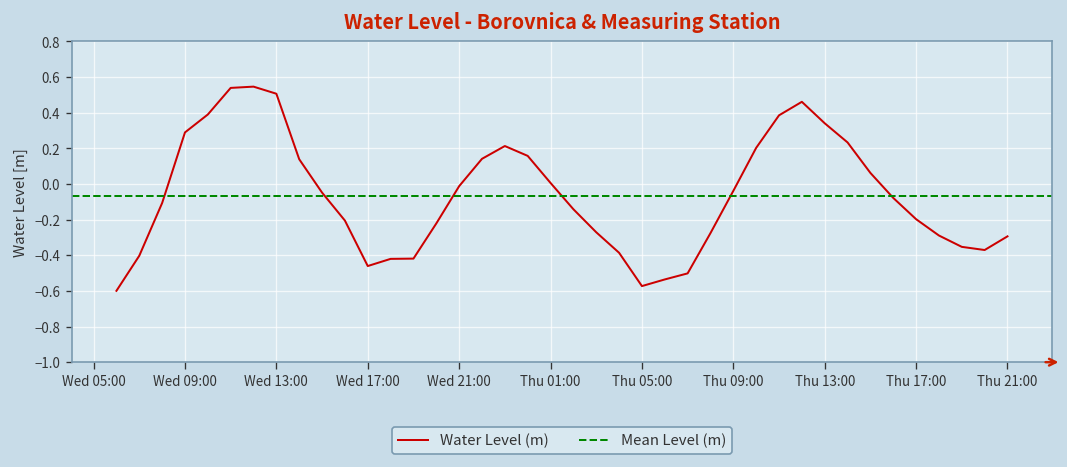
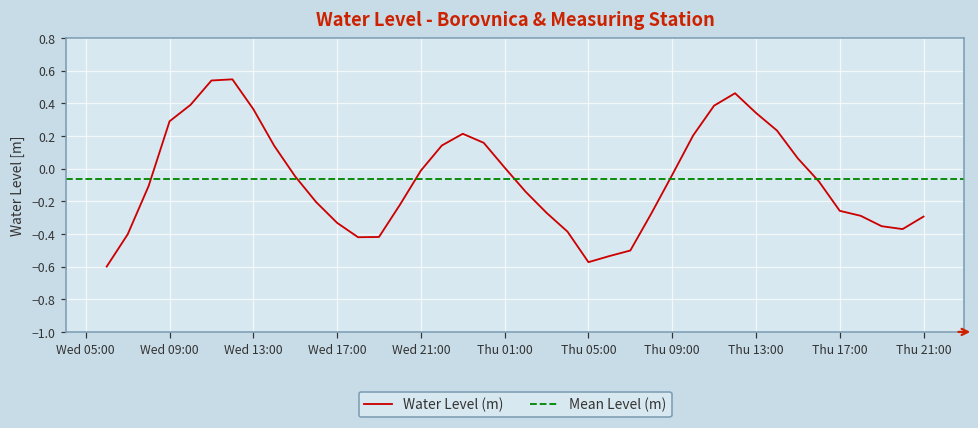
Wed 13:00: 0.51 -> 0.36
Wed 17:00: -0.46 -> -0.33
Thu 17:00: -0.20 -> -0.26
